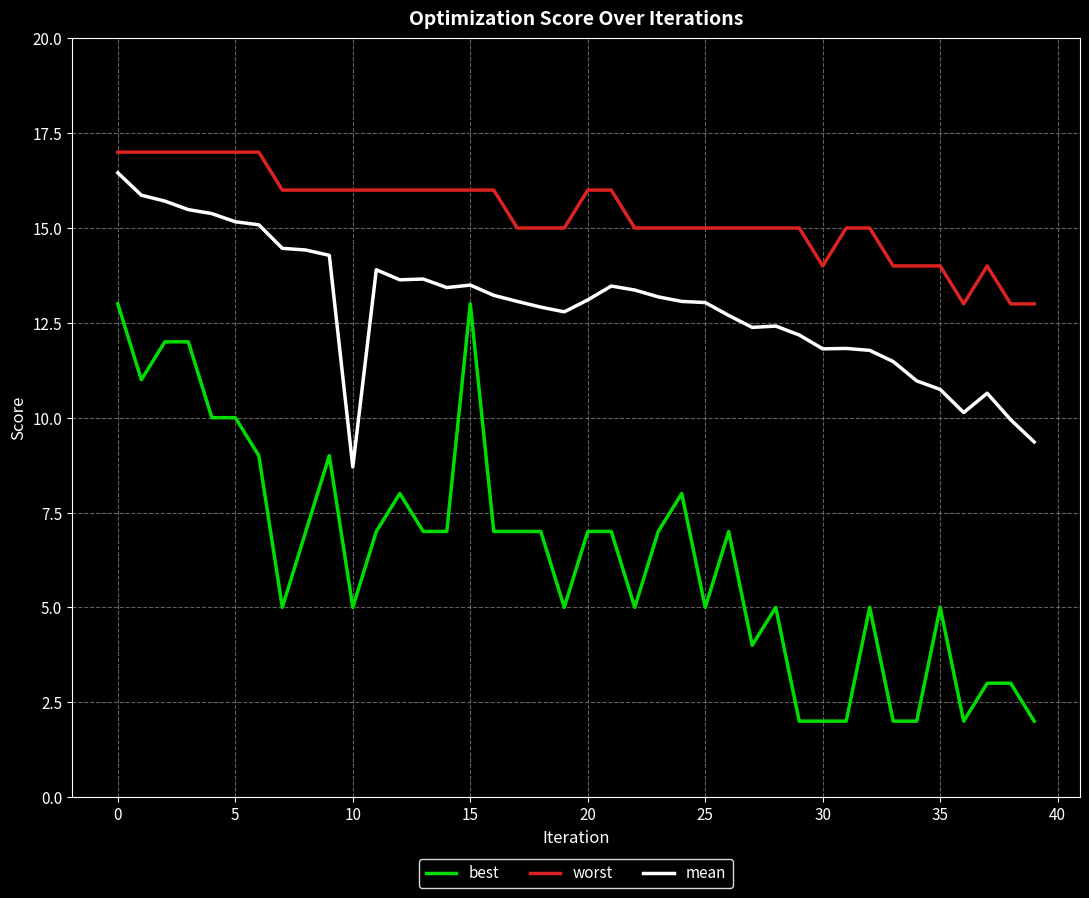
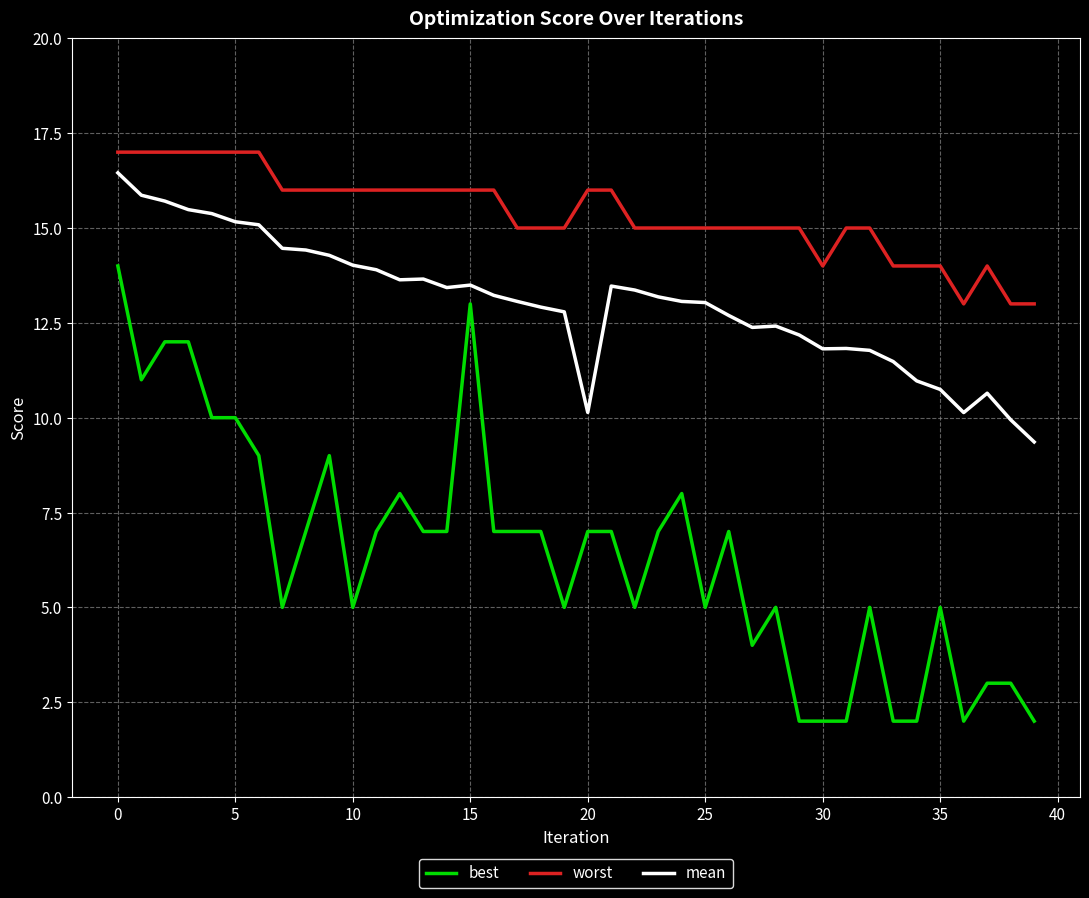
best, 0: 13 -> 14
mean, 10: 8.7 -> 14.0
mean, 20: 13.1 -> 10.1
